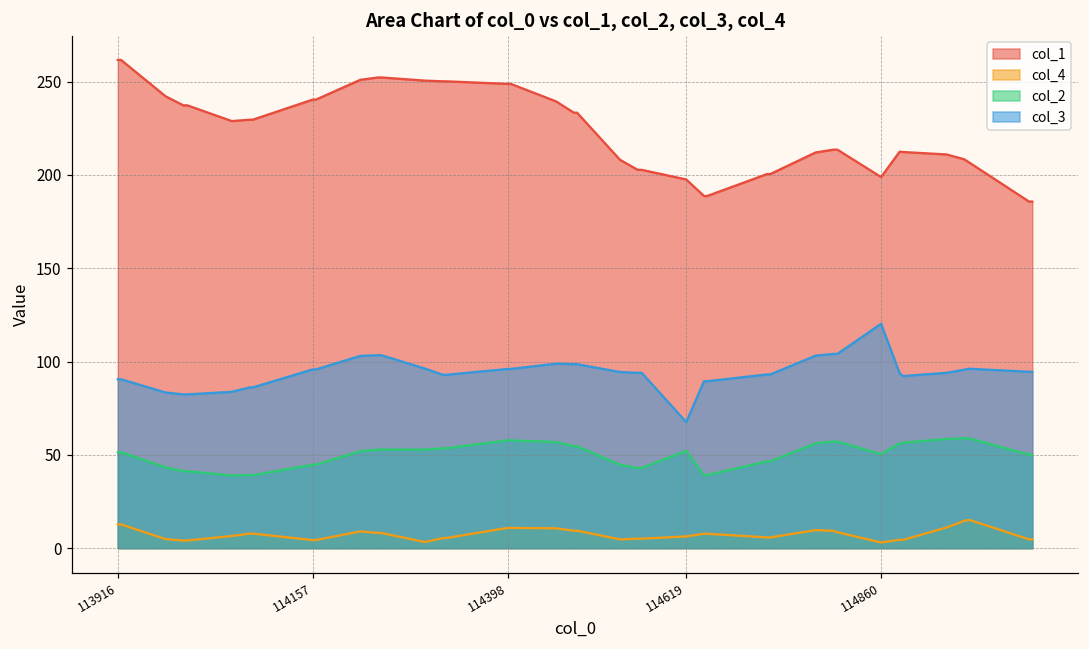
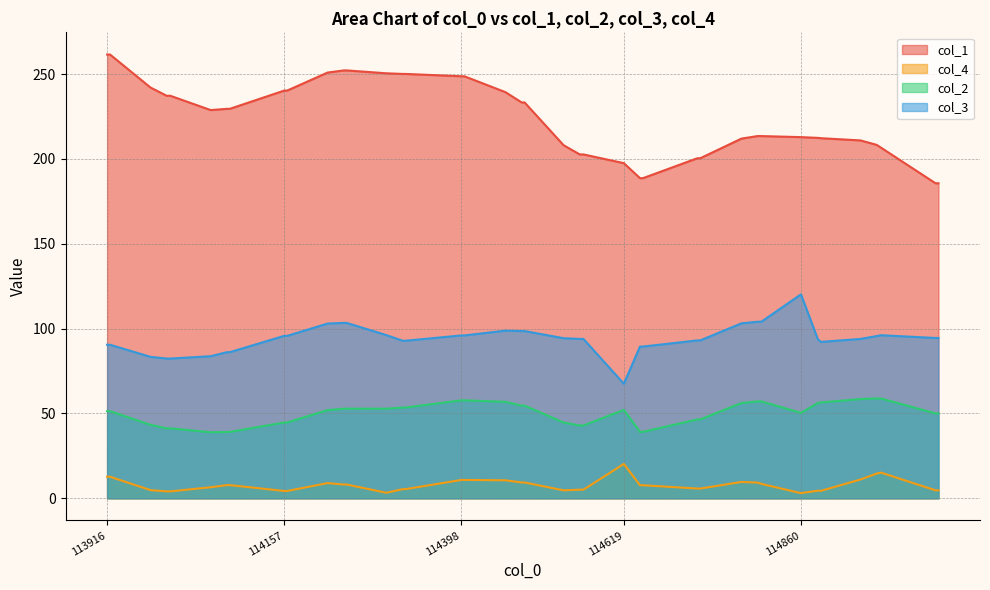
col_4, 114619: 6 -> 20
col_1, 114860: 199 -> 213
